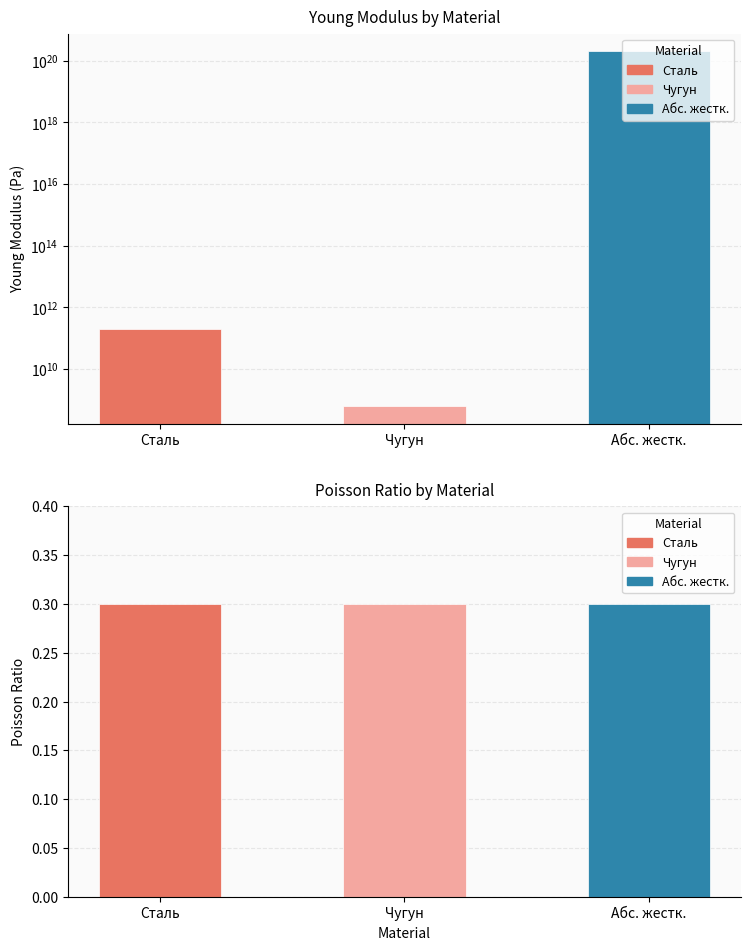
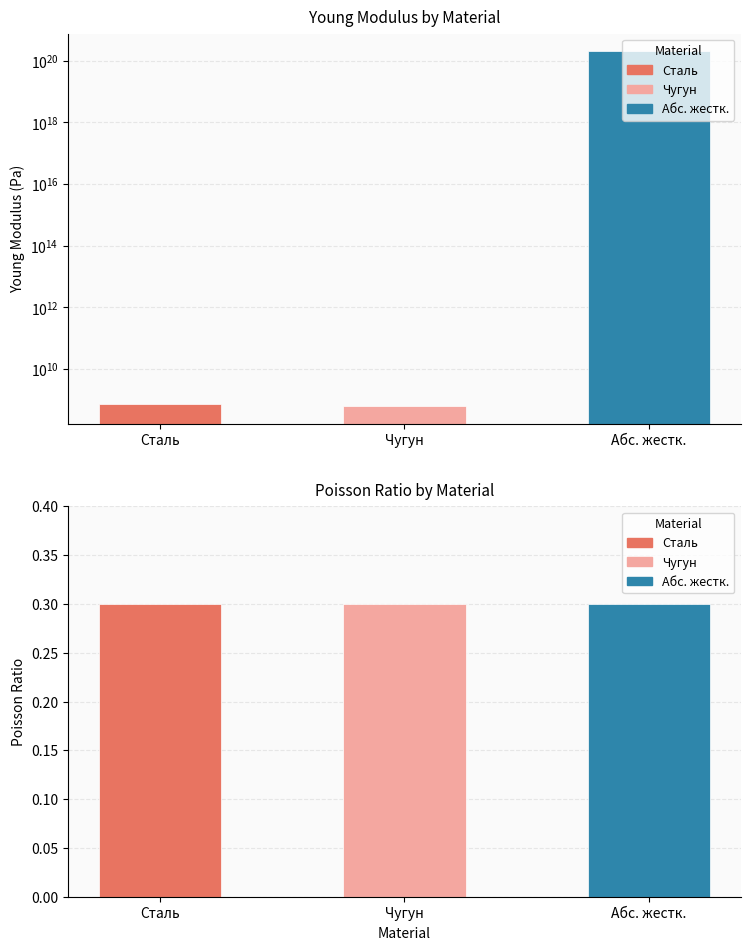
Young Modulus by Material, Сталь: 200000000000 -> 800000000
